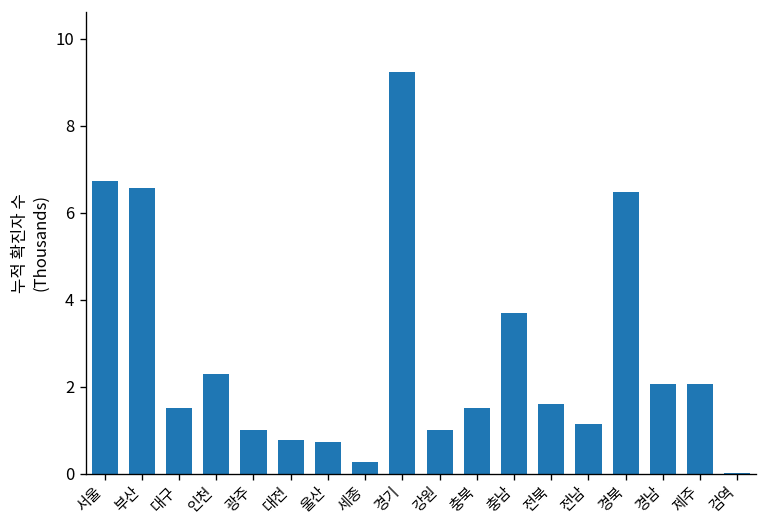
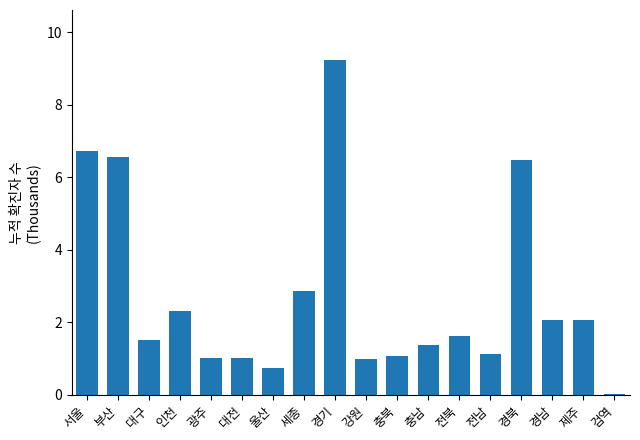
대전: 0.8 -> 1.0
세종: 0.3 -> 2.9
충북: 1.5 -> 1.1
충남: 3.7 -> 1.4
